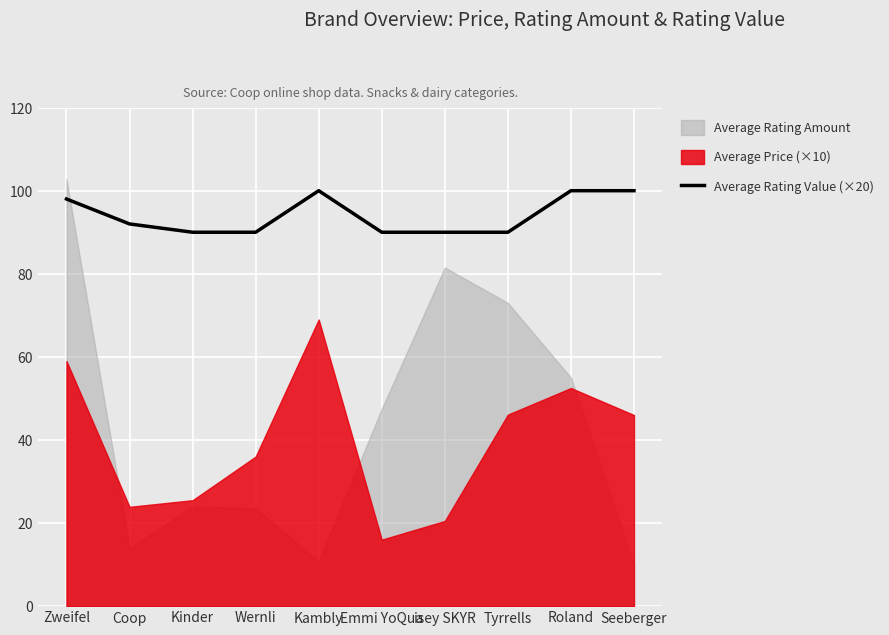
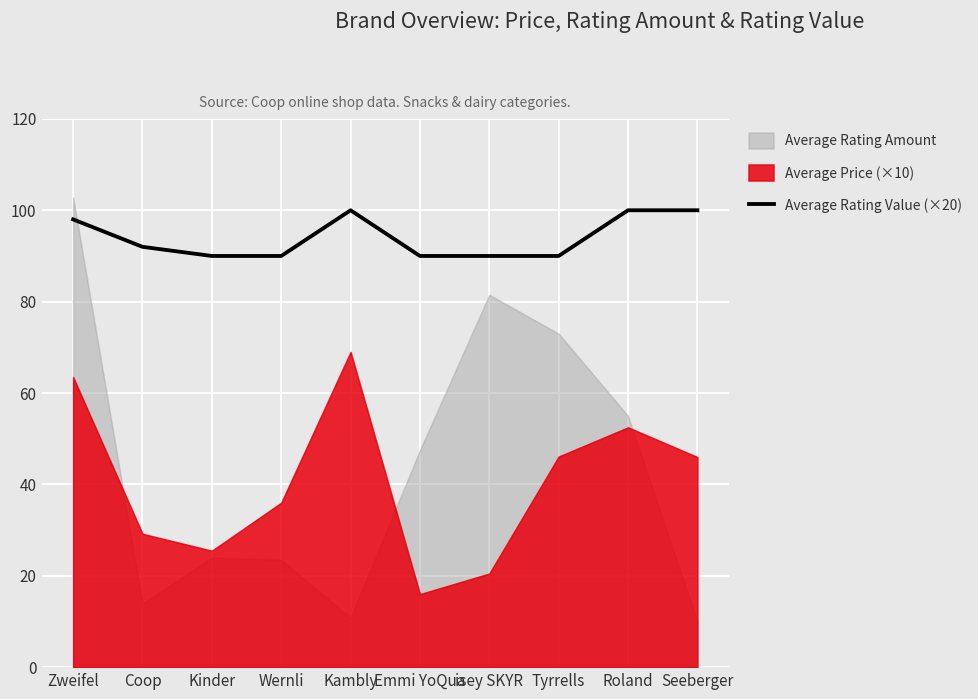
Average Price (×10), Zweifel: 59 -> 64
Average Price (×10), Coop: 24 -> 29
